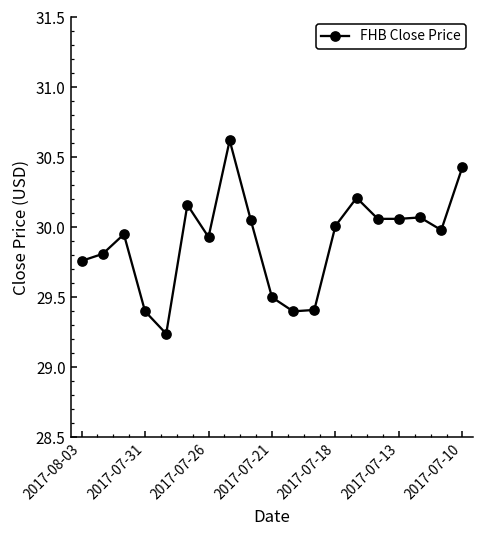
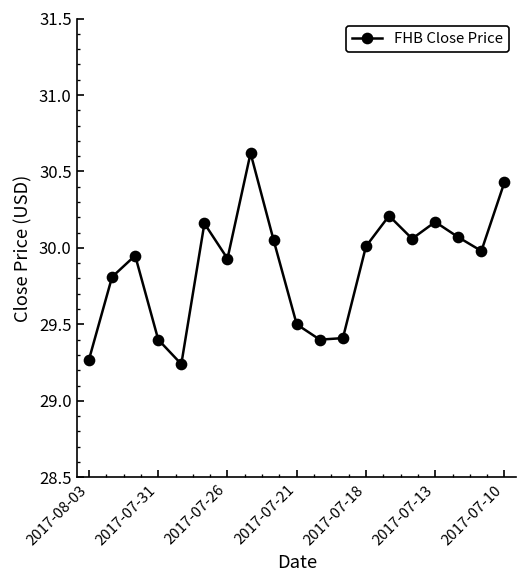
2017-08-03: 29.76 -> 29.27
2017-07-13: 30.06 -> 30.17
